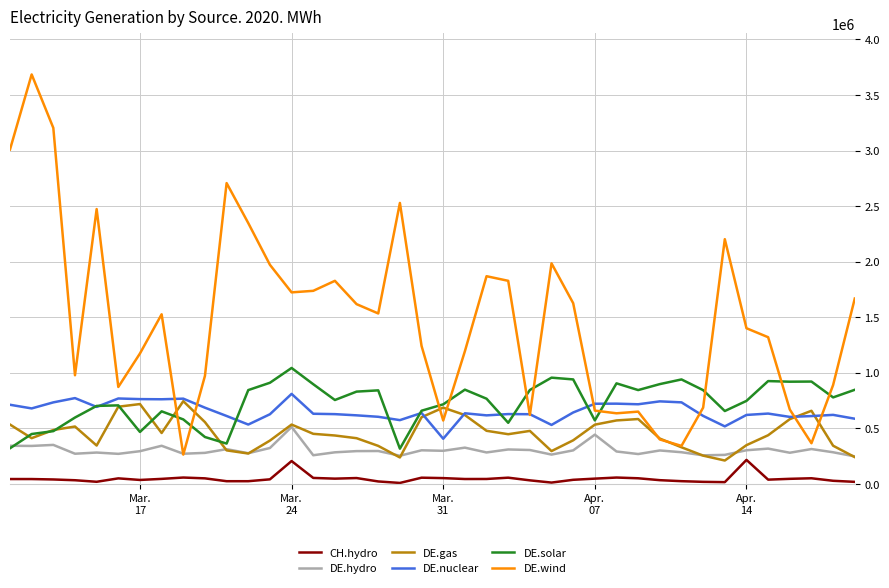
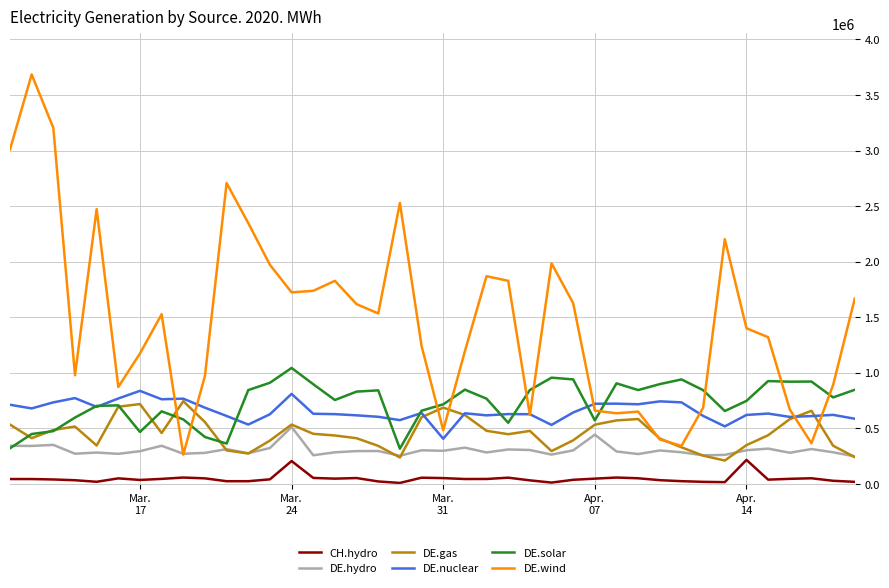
DE.nuclear, Mar. 17: 760000 -> 840000
DE.wind, Mar. 31: 570000 -> 480000
